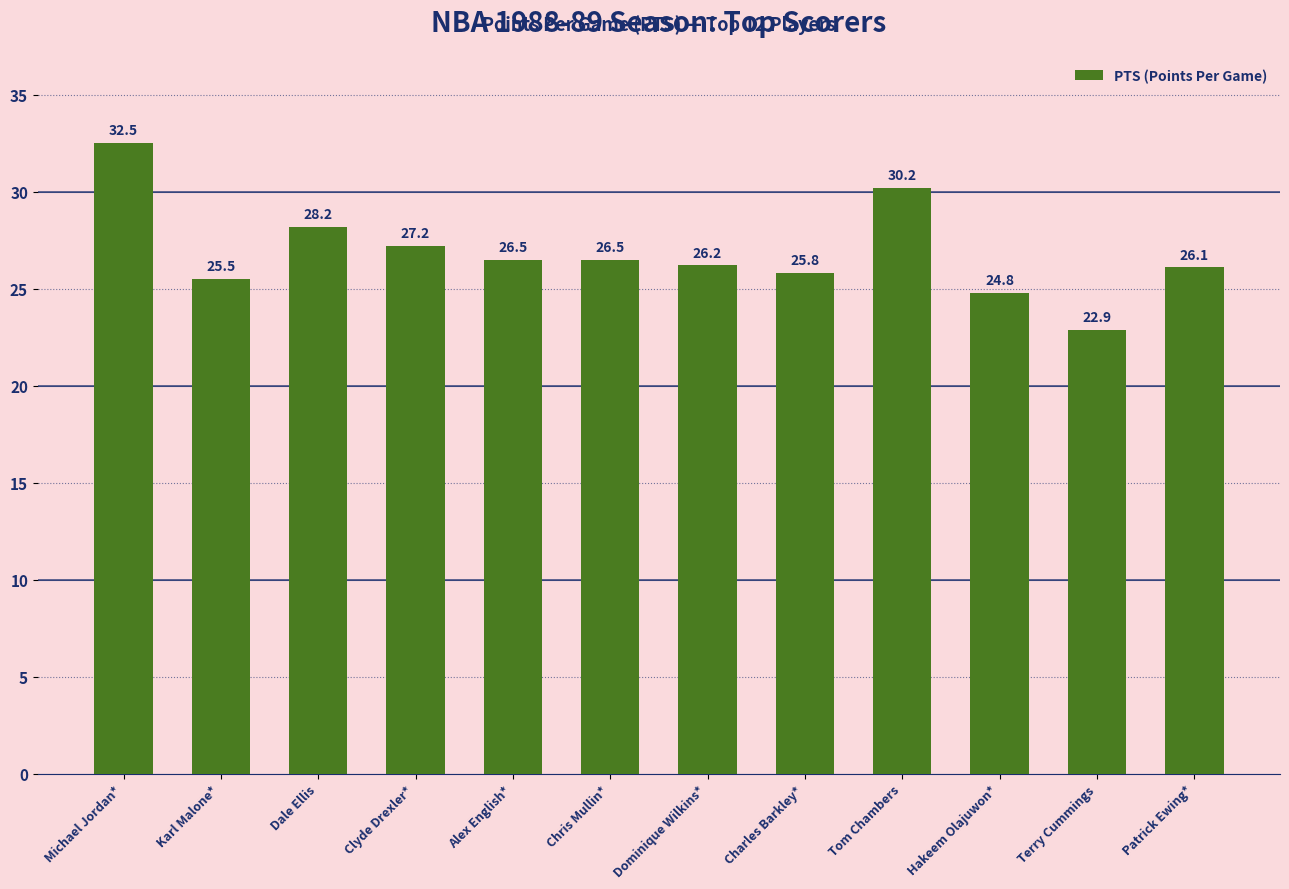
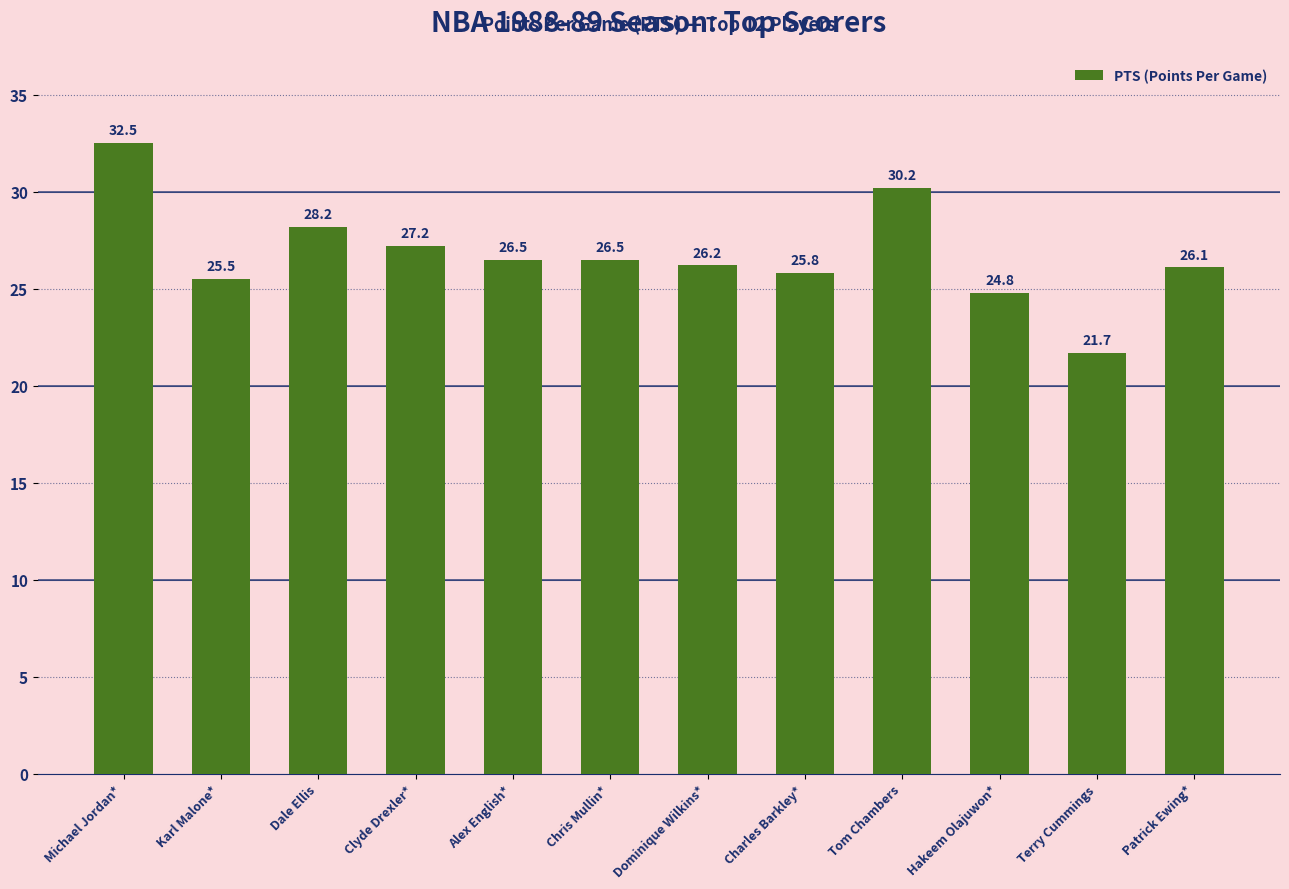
Terry Cummings: 22.9 -> 21.7
